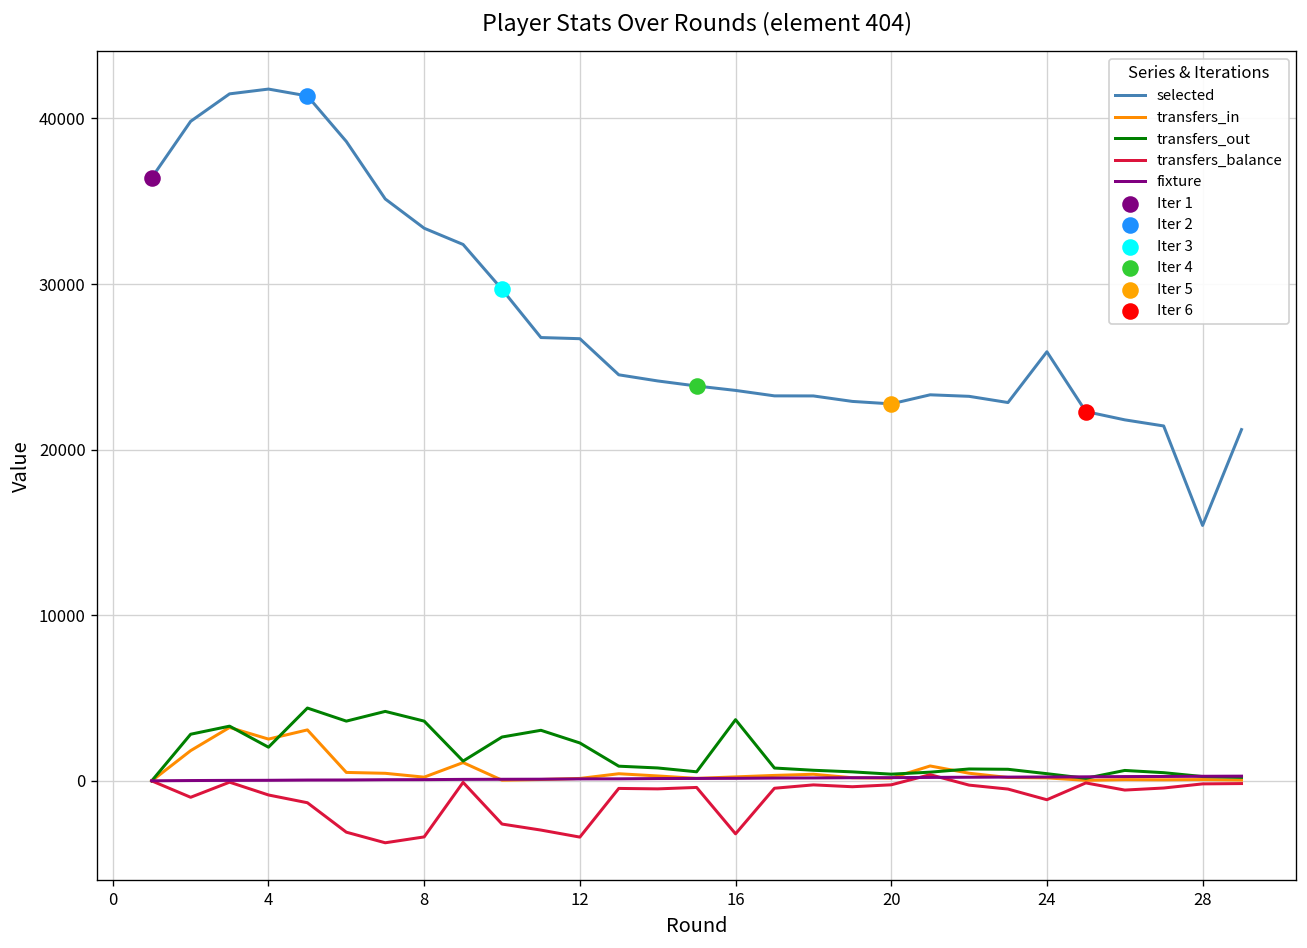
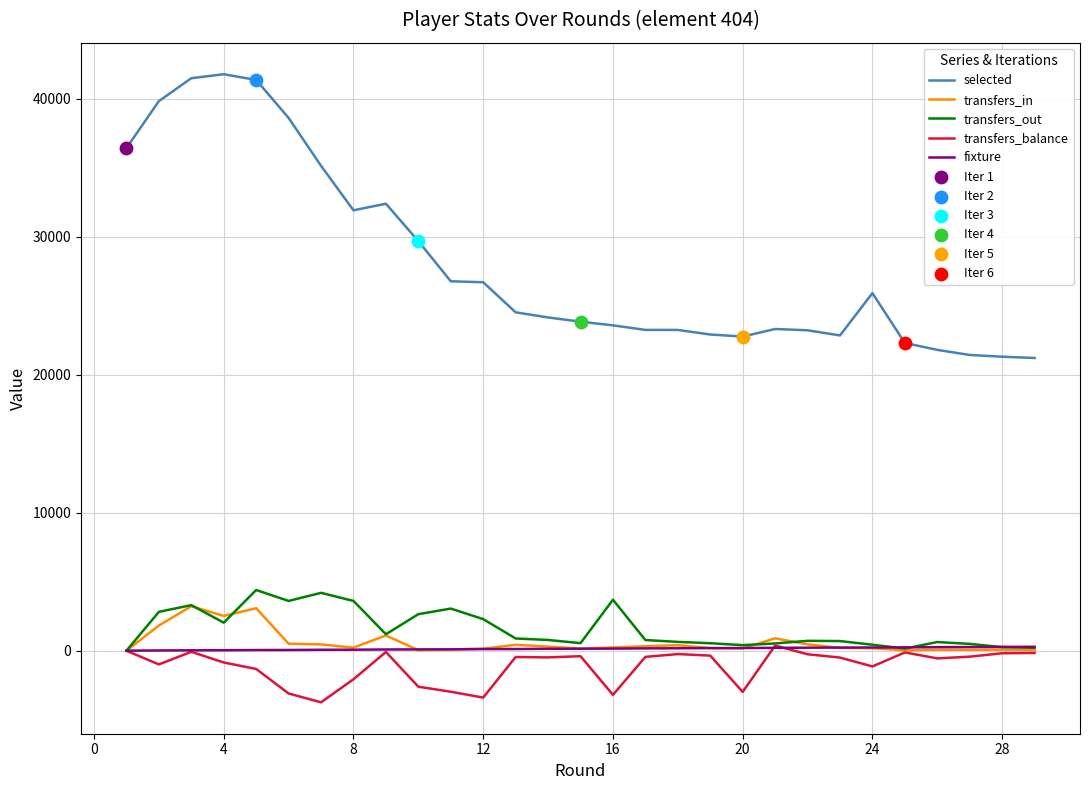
selected, 8: 33400 -> 31900
transfers_balance, 8: -3400 -> -2100
transfers_balance, 20: -200 -> -3000
selected, 28: 15400 -> 21300
